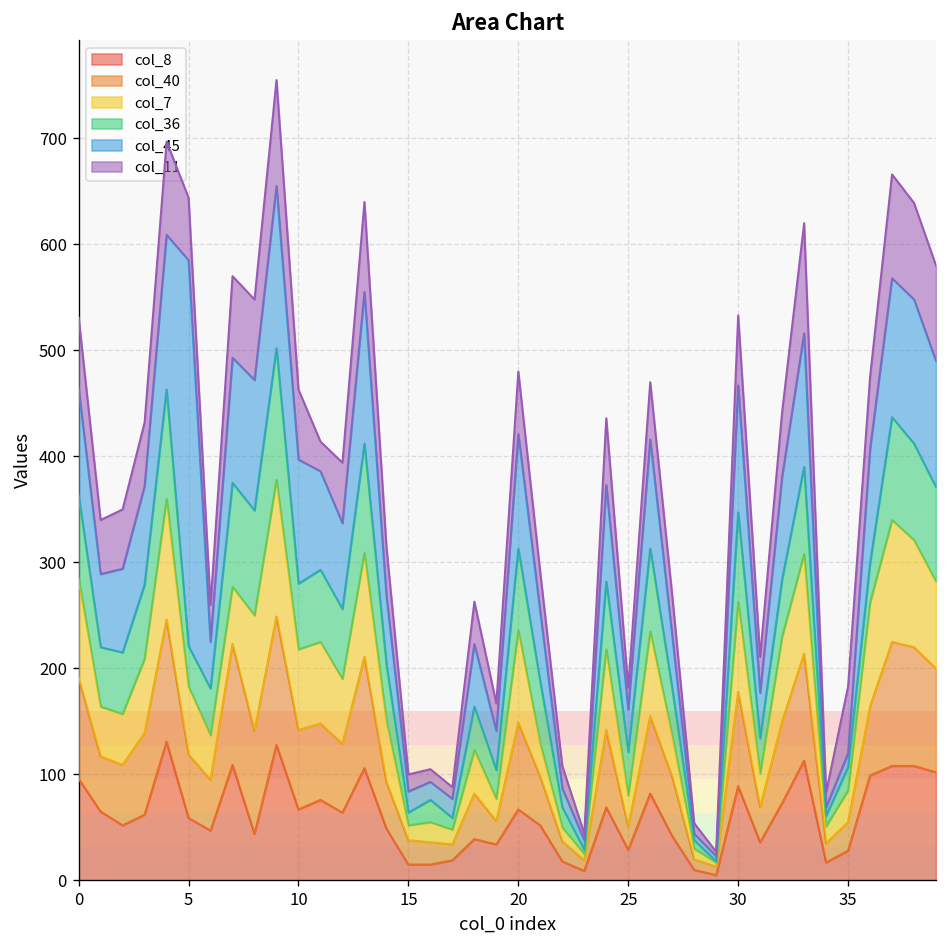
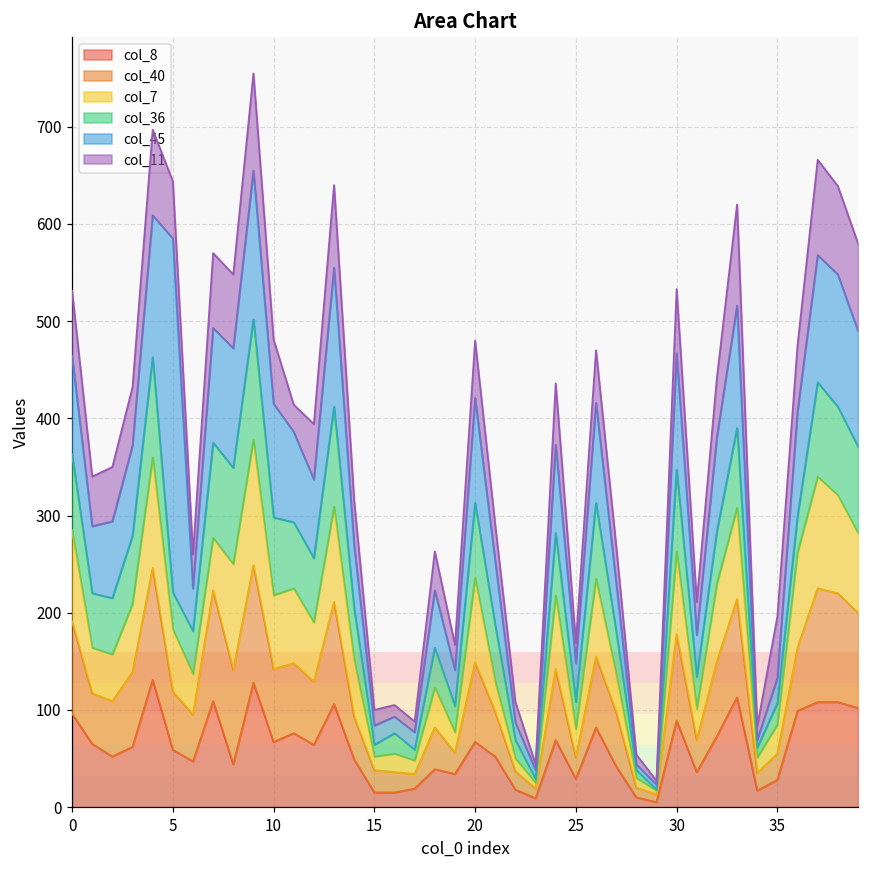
col_36, 10: 60 -> 80
col_36, 25: 40 -> 30
col_45, 35: 10 -> 30
